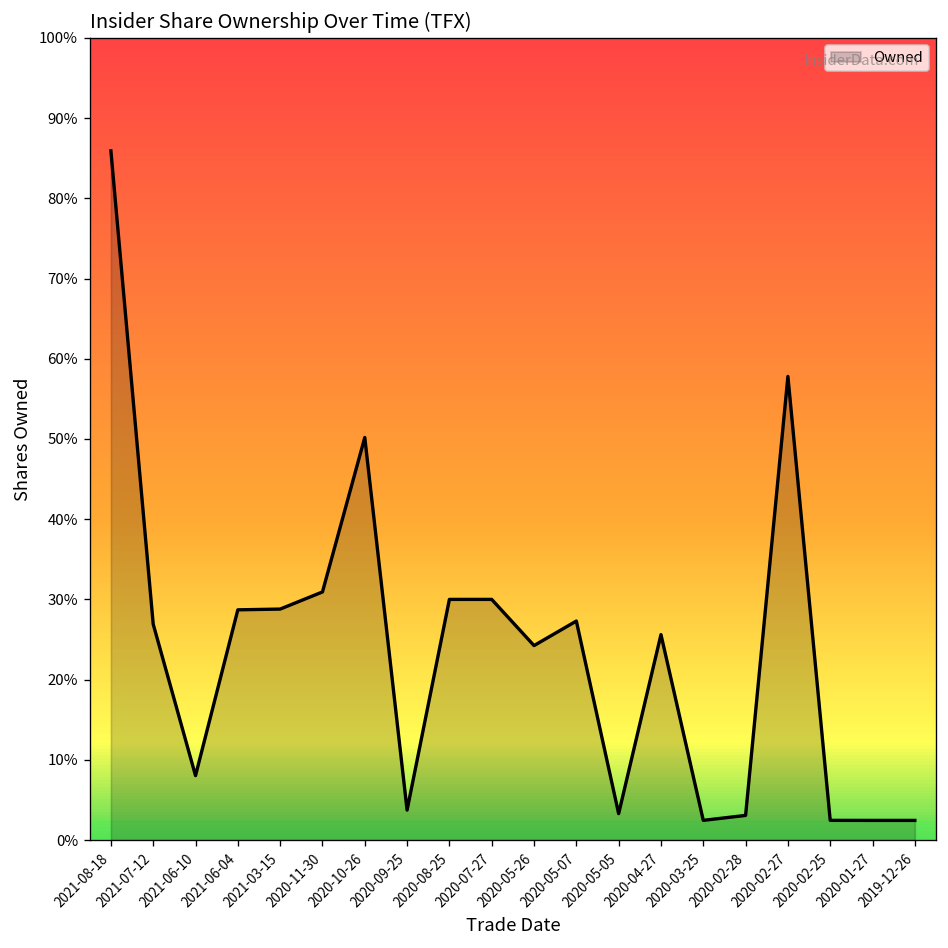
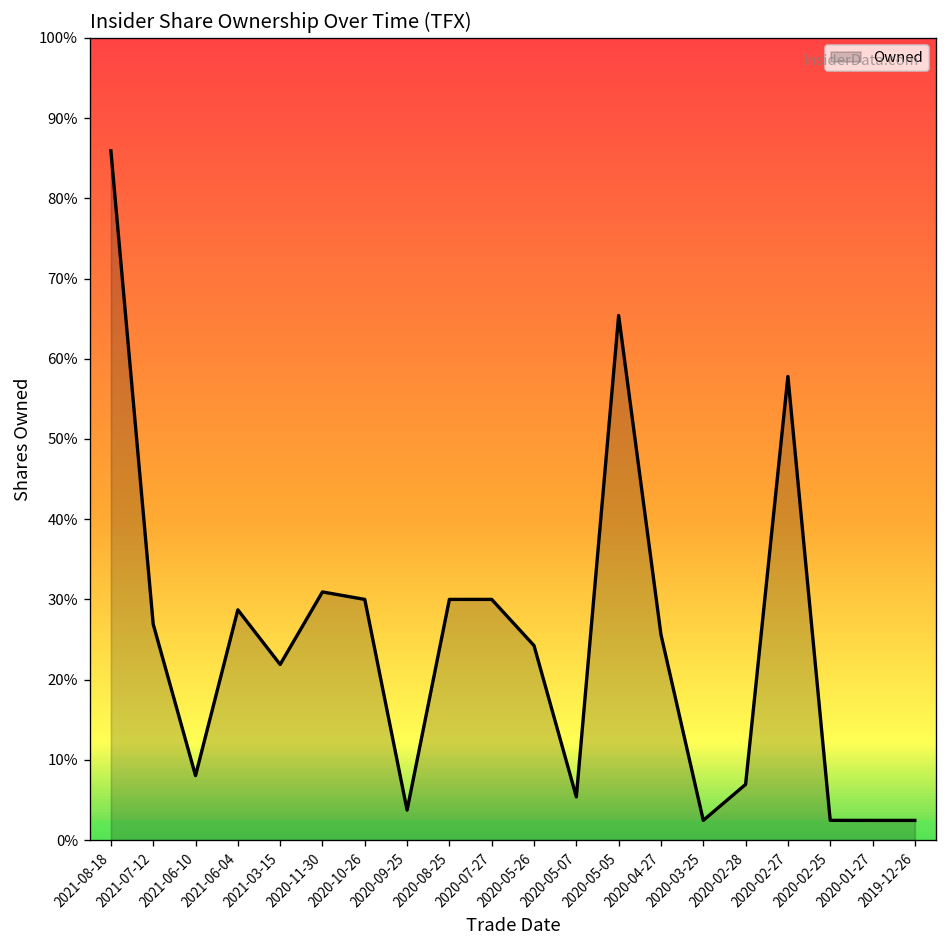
2021-03-15: 29% -> 22%
2020-10-26: 50% -> 30%
2020-05-07: 27% -> 5%
2020-05-05: 3% -> 65%
2020-02-28: 3% -> 7%
